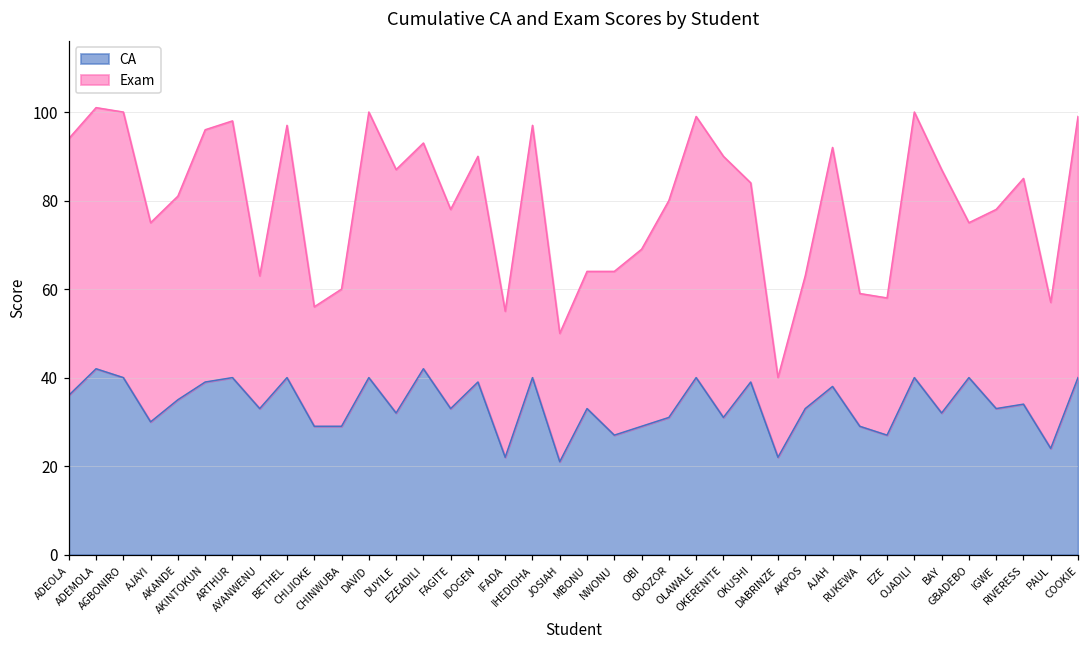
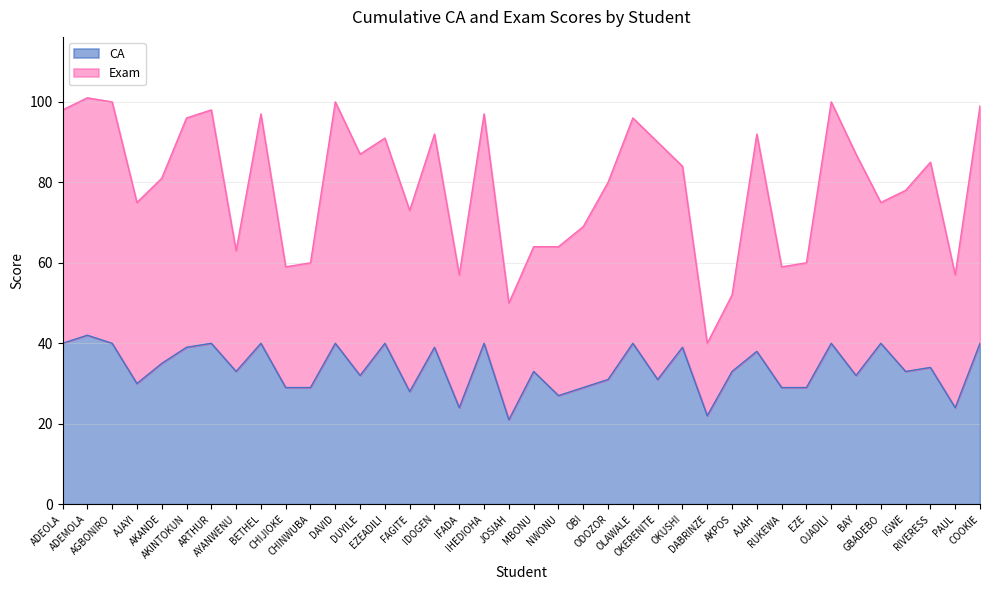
CA, ADEOLA: 36 -> 40
Exam, CHIJIOKE: 27 -> 30
CA, EZEADILI: 42 -> 40
CA, FAGITE: 33 -> 28
Exam, IDOGEN: 51 -> 53
CA, IFADA: 22 -> 24
Exam, OLAWALE: 59 -> 56
Exam, AKPOS: 30 -> 19
CA, EZE: 27 -> 29
